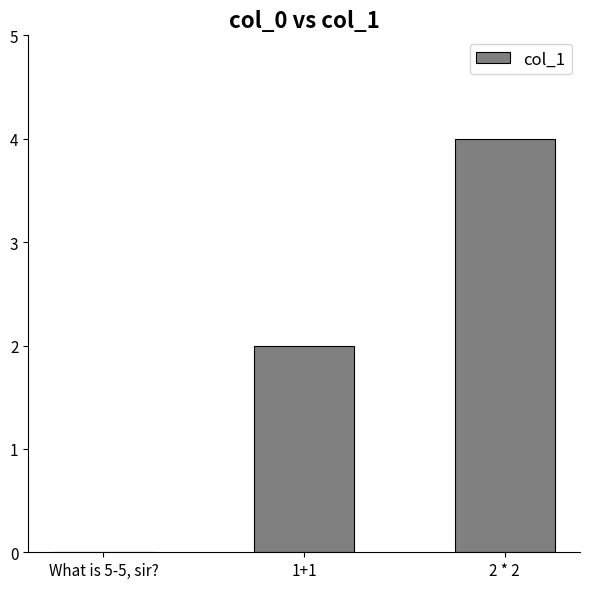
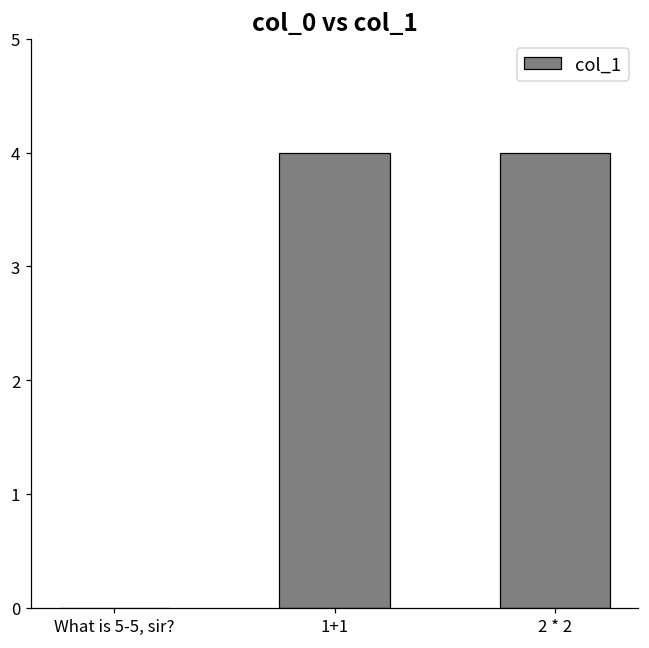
1+1: 2 -> 4
